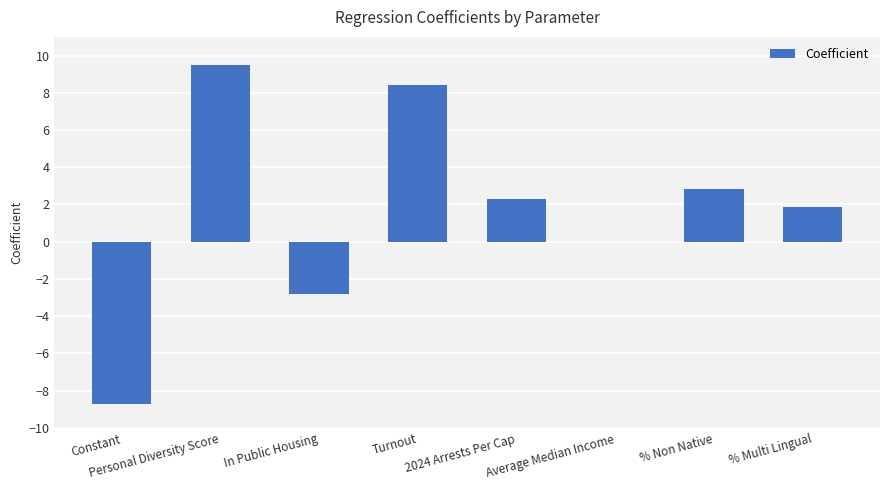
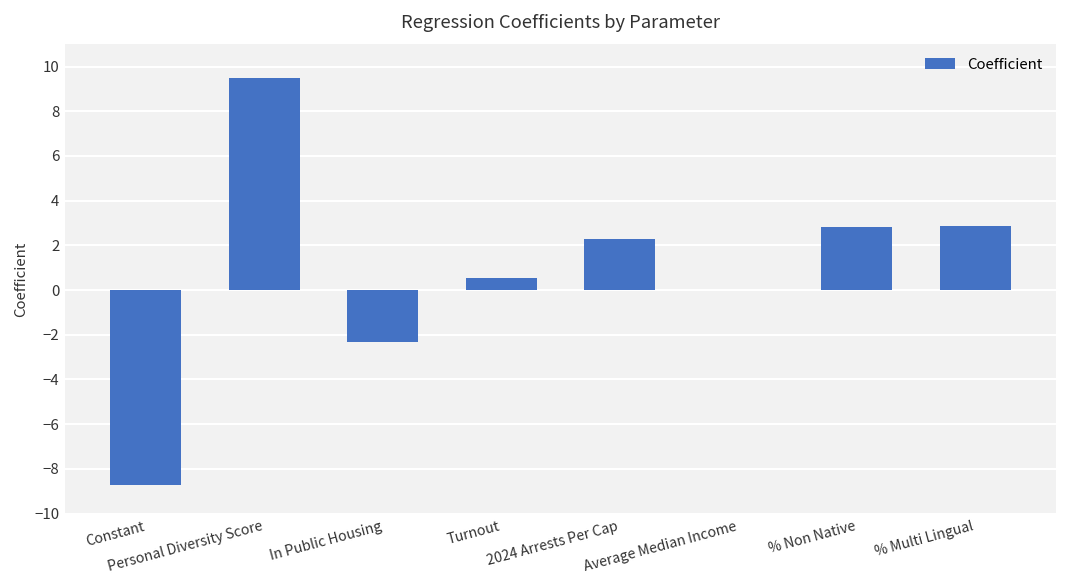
In Public Housing: -2.8 -> -2.3
Turnout: 8.4 -> 0.5
% Multi Lingual: 1.9 -> 2.9
